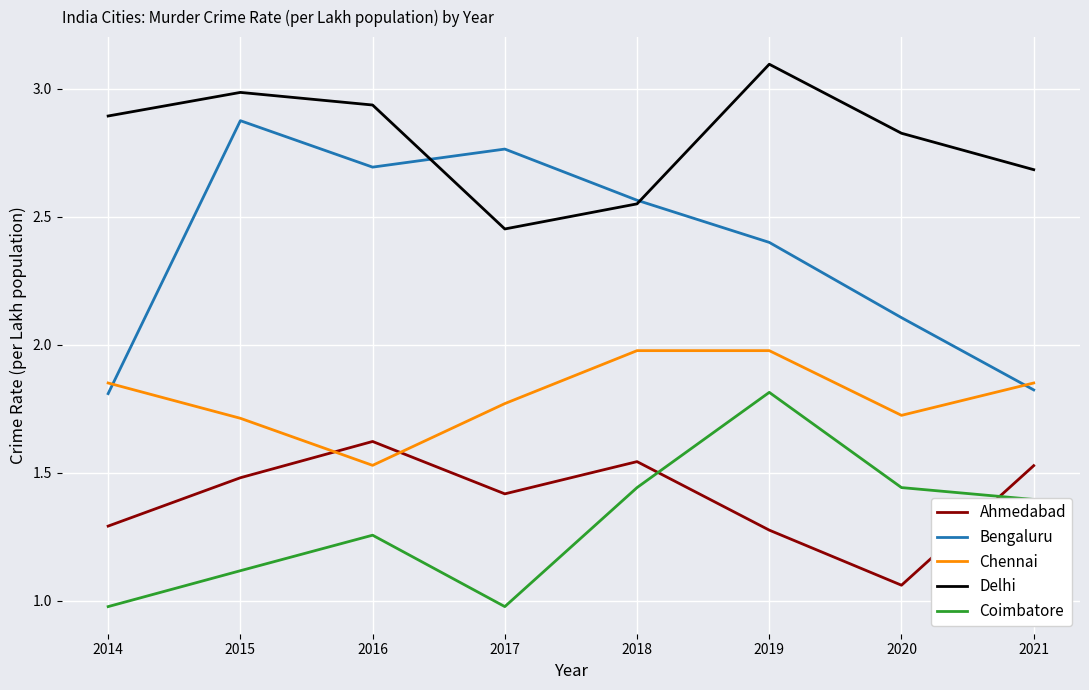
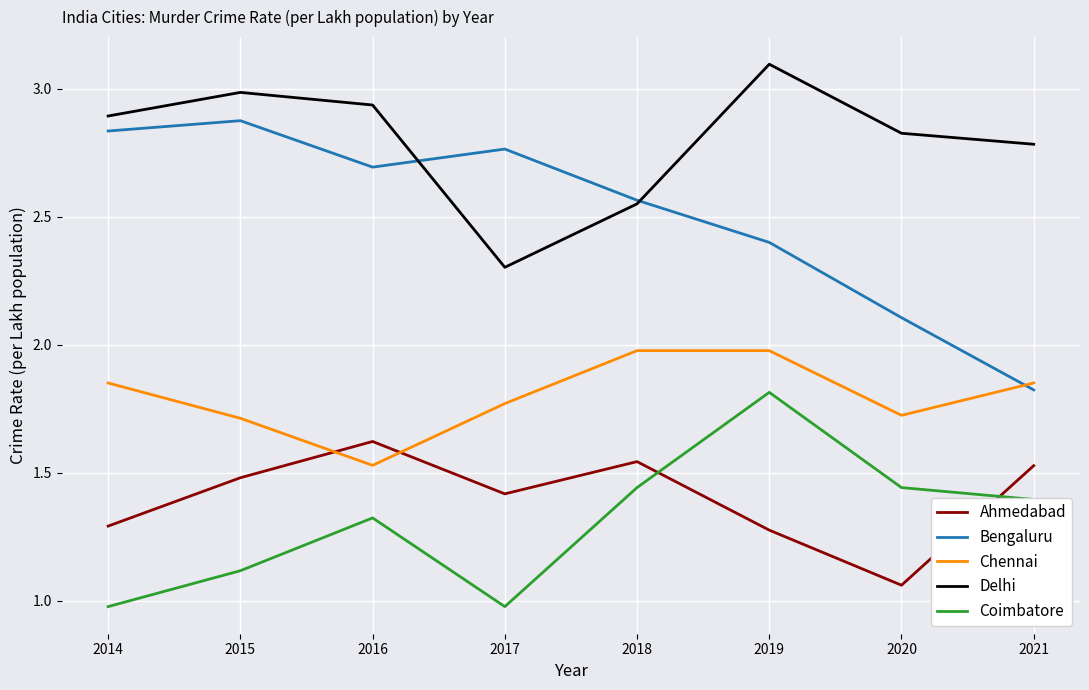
Bengaluru, 2014: 1.81 -> 2.84
Coimbatore, 2016: 1.26 -> 1.32
Delhi, 2017: 2.45 -> 2.30
Delhi, 2021: 2.68 -> 2.78
